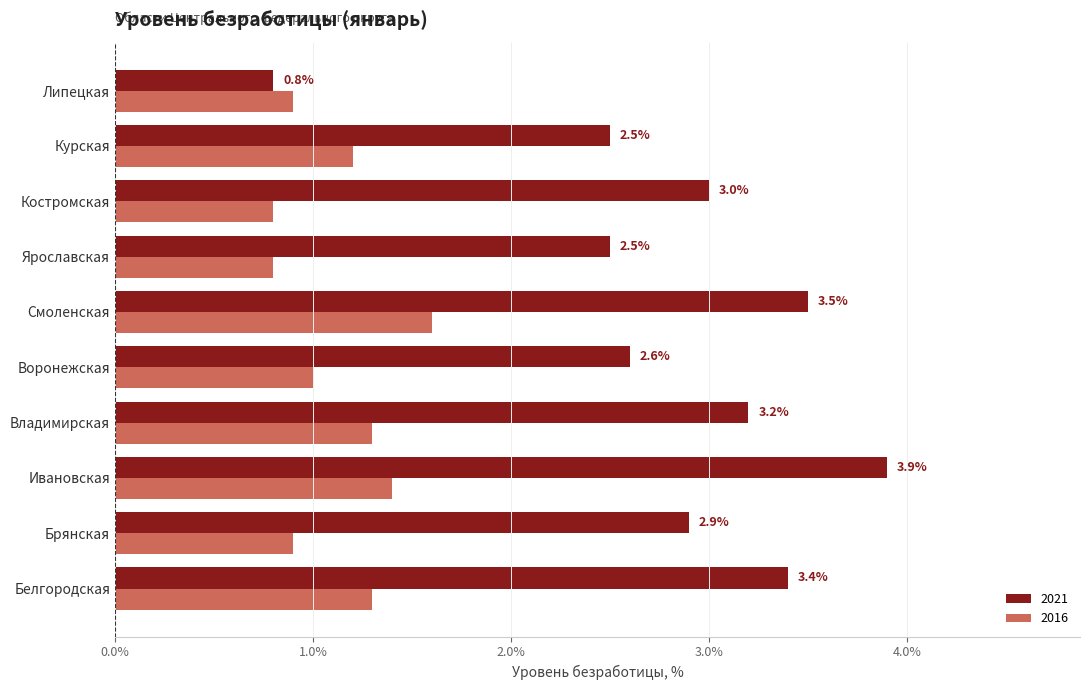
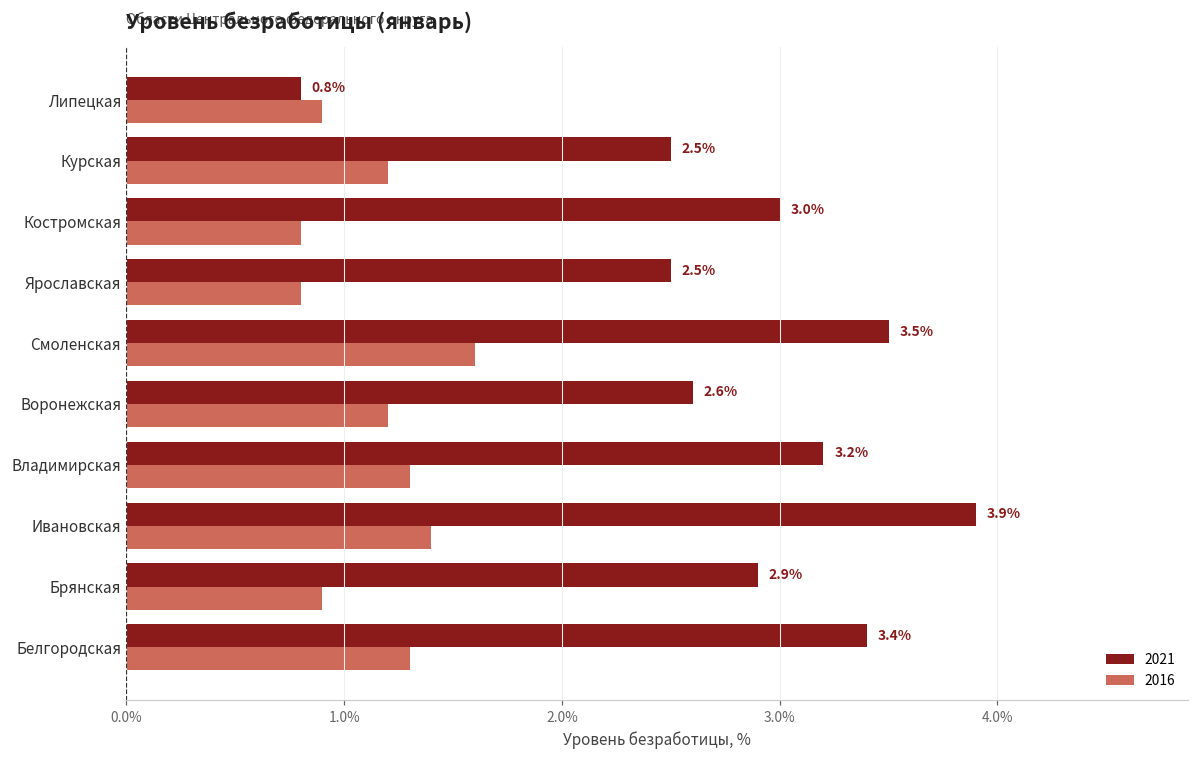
2016, Воронежская: 1.0% -> 1.2%
